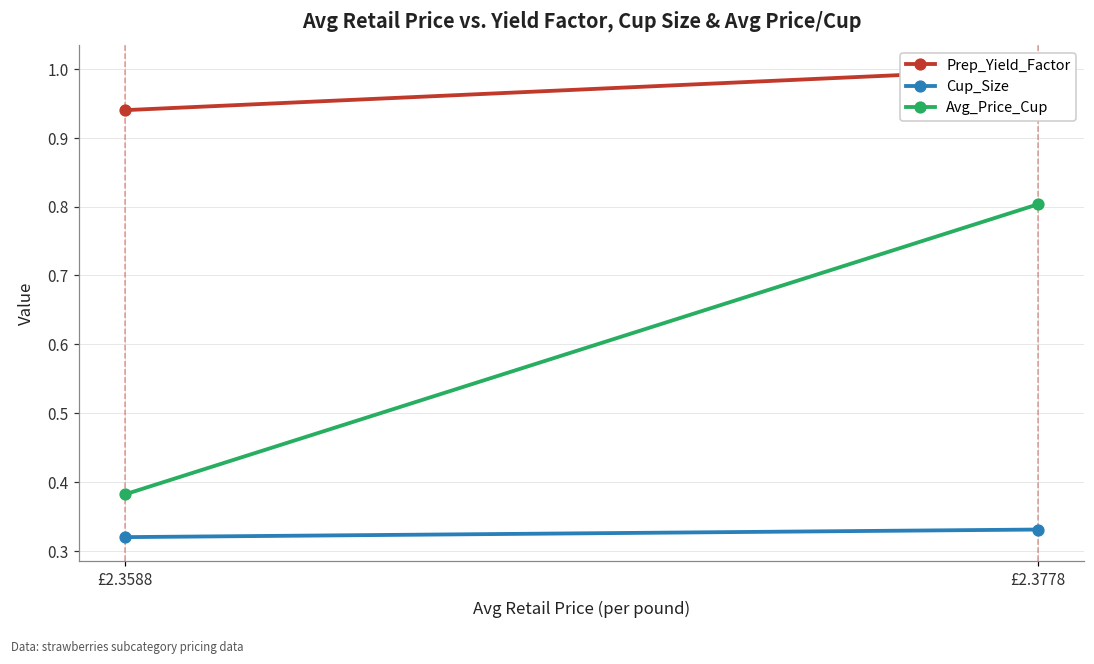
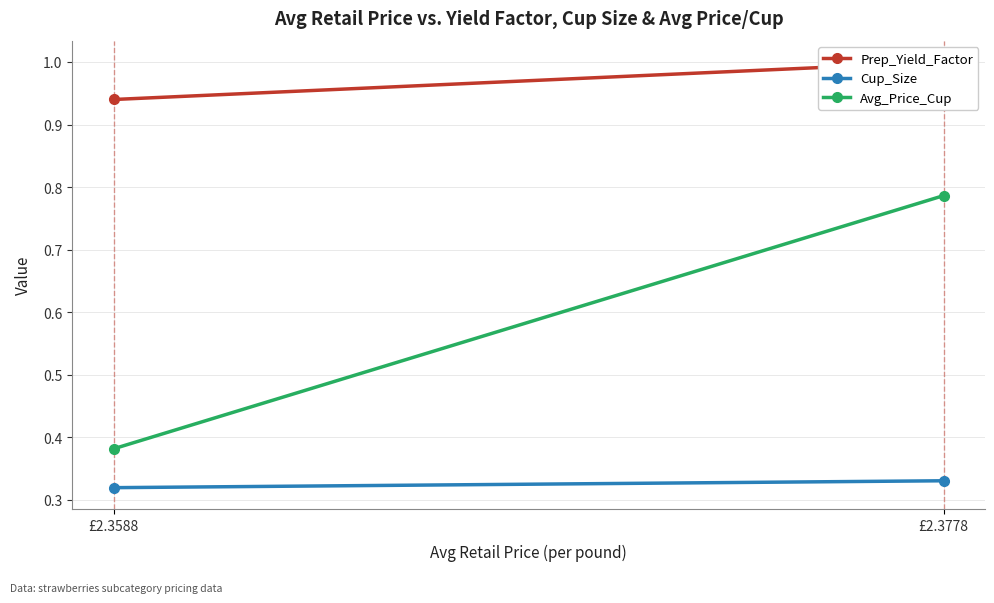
Avg_Price_Cup, £2.3778: 0.80 -> 0.79
